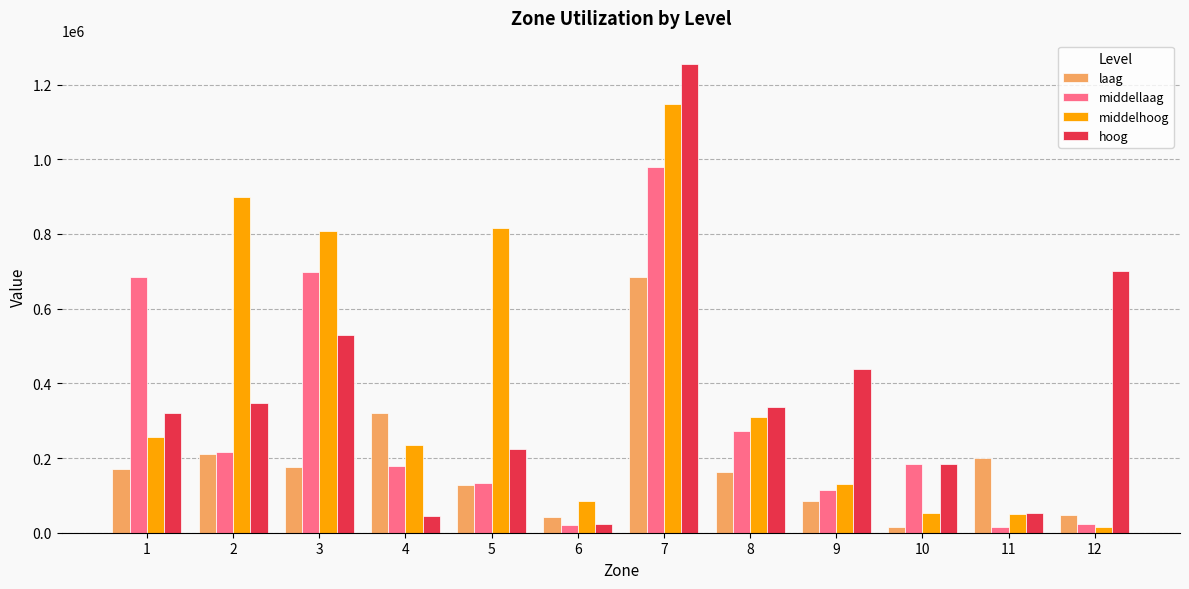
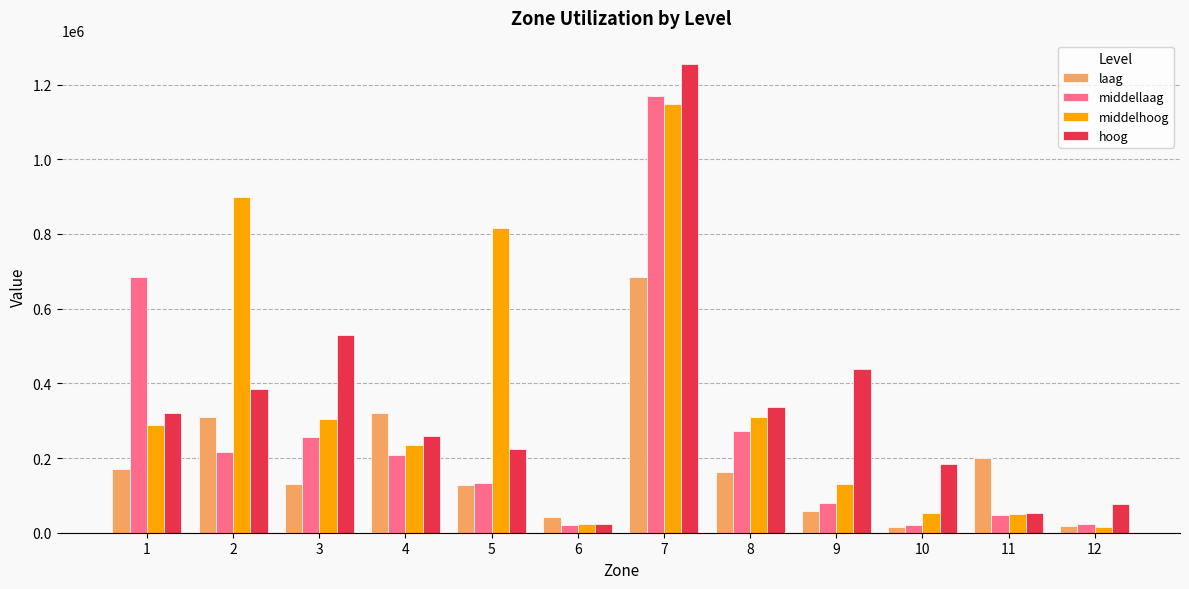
middelhoog, 1: 260000 -> 290000
laag, 2: 210000 -> 310000
hoog, 2: 350000 -> 390000
laag, 3: 180000 -> 130000
middellaag, 3: 700000 -> 260000
middelhoog, 3: 810000 -> 300000
middellaag, 4: 180000 -> 210000
hoog, 4: 40000 -> 260000
middelhoog, 6: 90000 -> 20000
middellaag, 7: 980000 -> 1170000
laag, 9: 80000 -> 60000
middellaag, 9: 110000 -> 80000
middellaag, 10: 180000 -> 20000
middellaag, 11: 10000 -> 50000
laag, 12: 50000 -> 20000
hoog, 12: 700000 -> 80000
